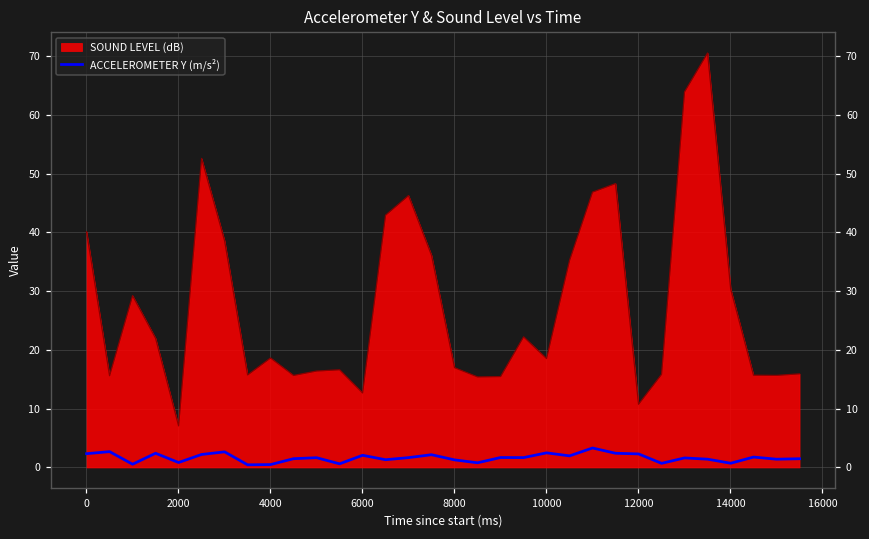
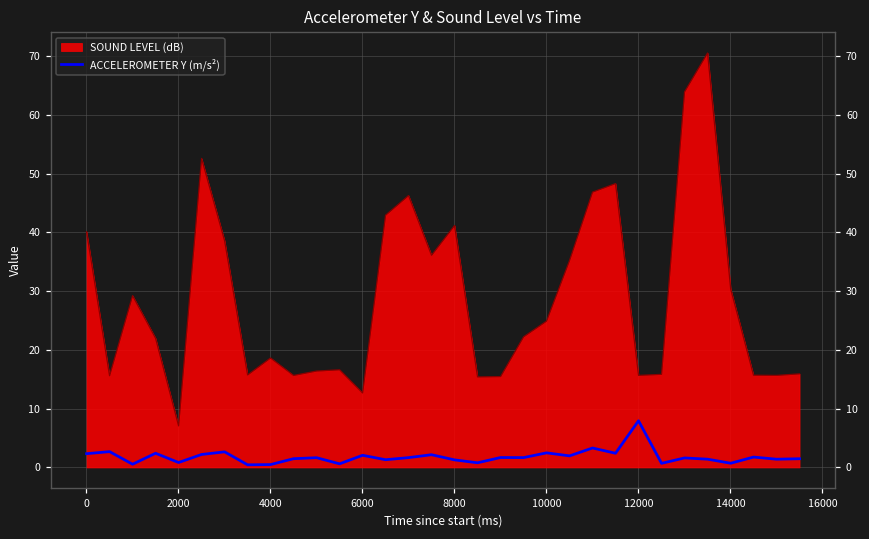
SOUND LEVEL (dB), 8000: 17 -> 41
SOUND LEVEL (dB), 10000: 19 -> 25
SOUND LEVEL (dB), 12000: 11 -> 16
ACCELEROMETER Y (m/s²), 12000: 2 -> 8
